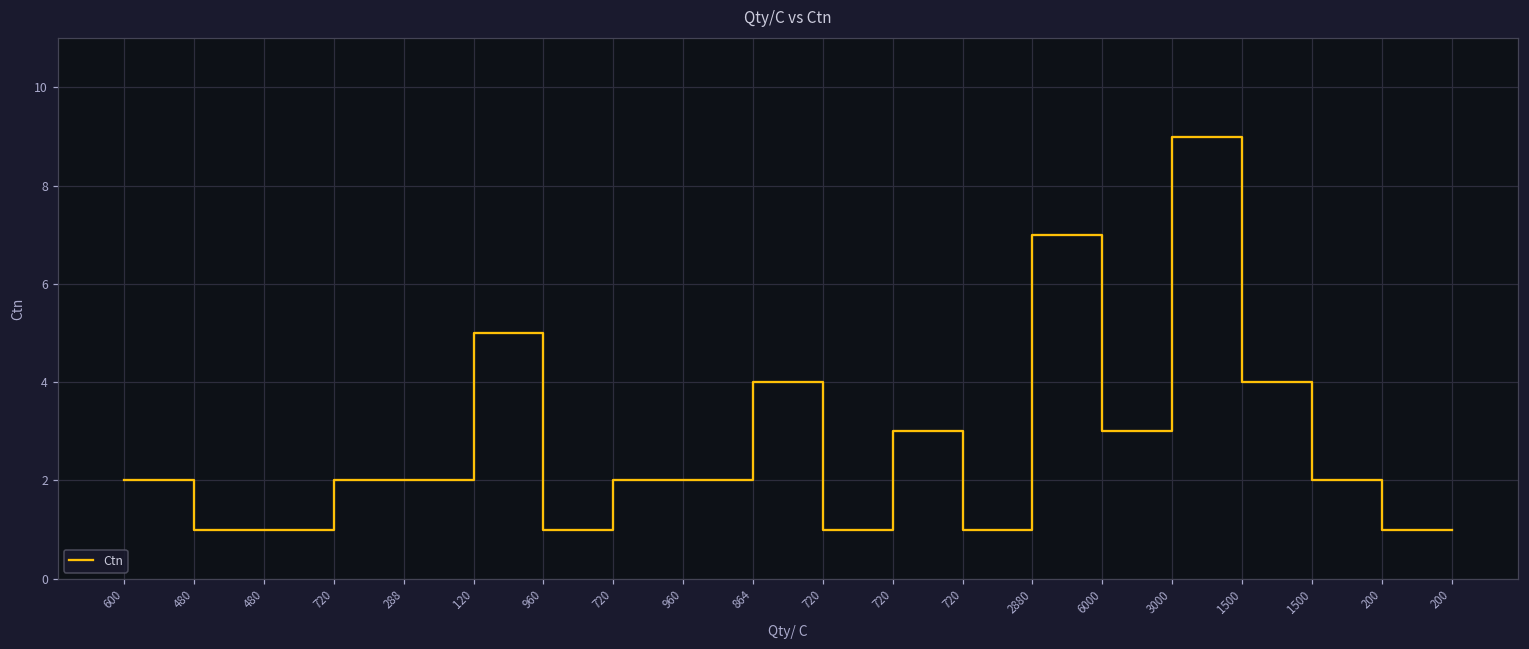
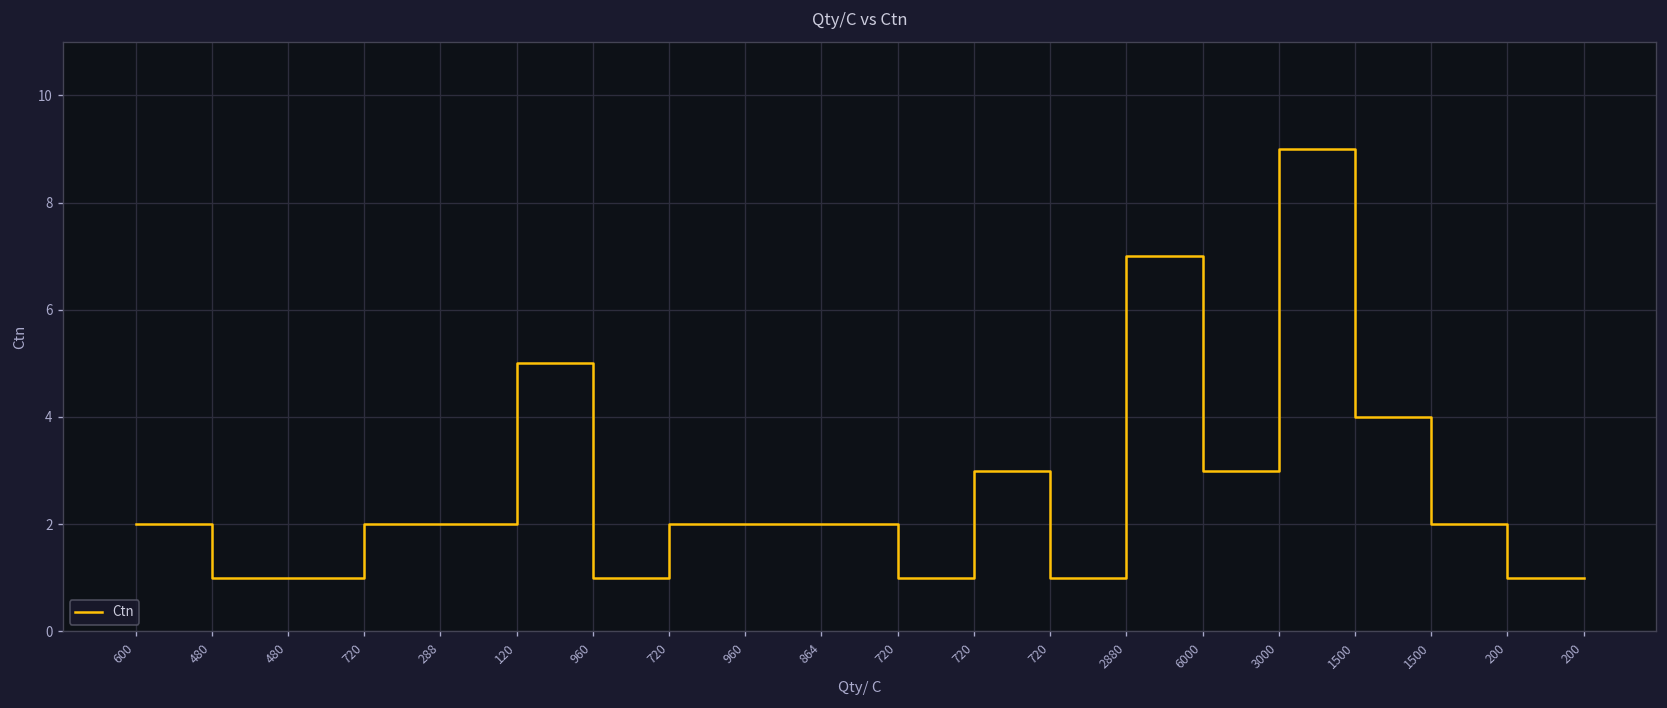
864: 4 -> 2
